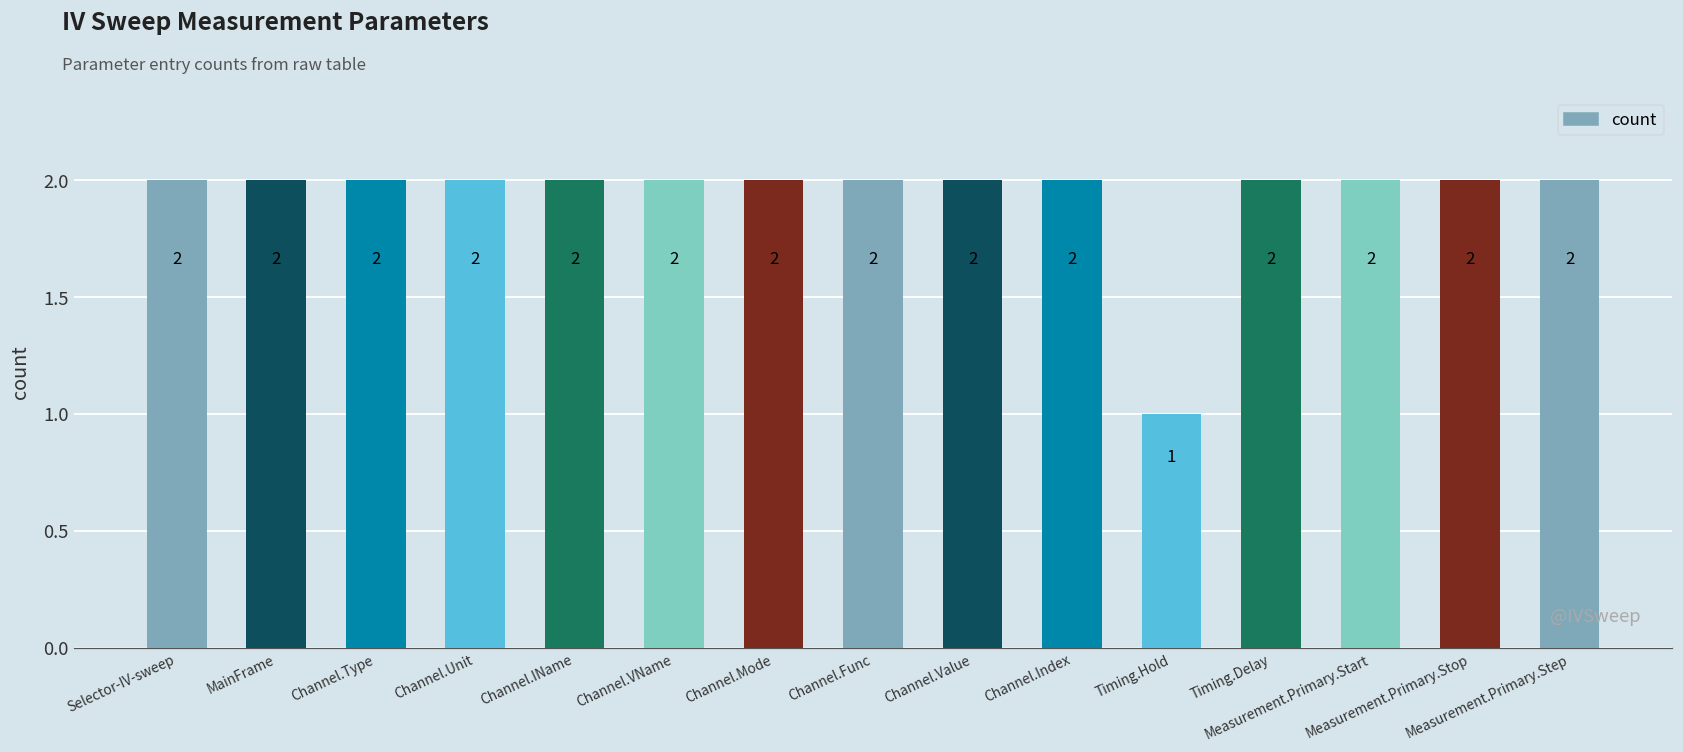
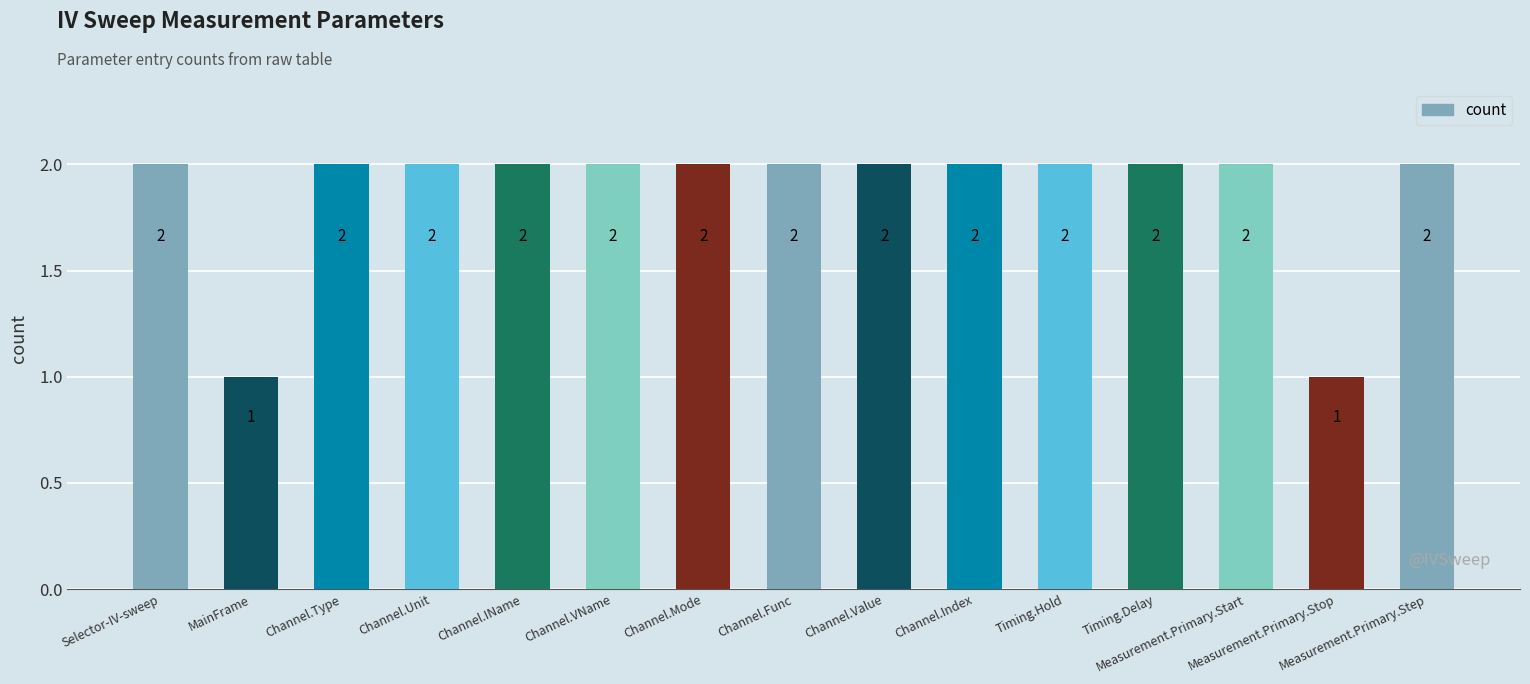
MainFrame: 2 -> 1
Timing.Hold: 1 -> 2
Measurement.Primary.Stop: 2 -> 1
